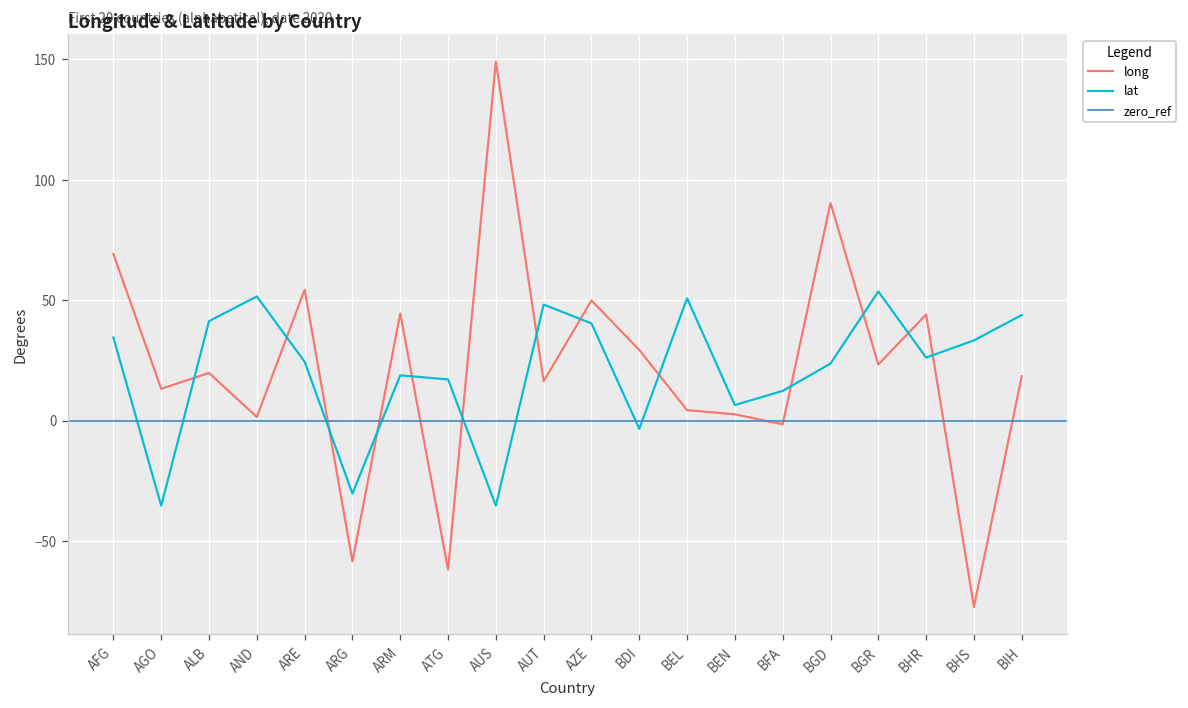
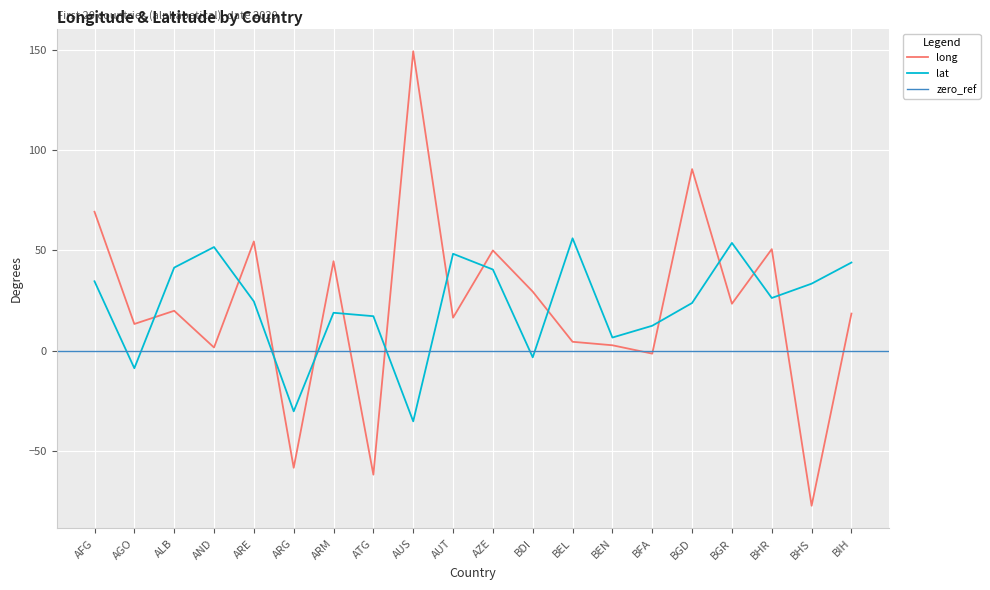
lat, AGO: -35 -> -9
lat, BEL: 51 -> 56
long, BHR: 44 -> 51
